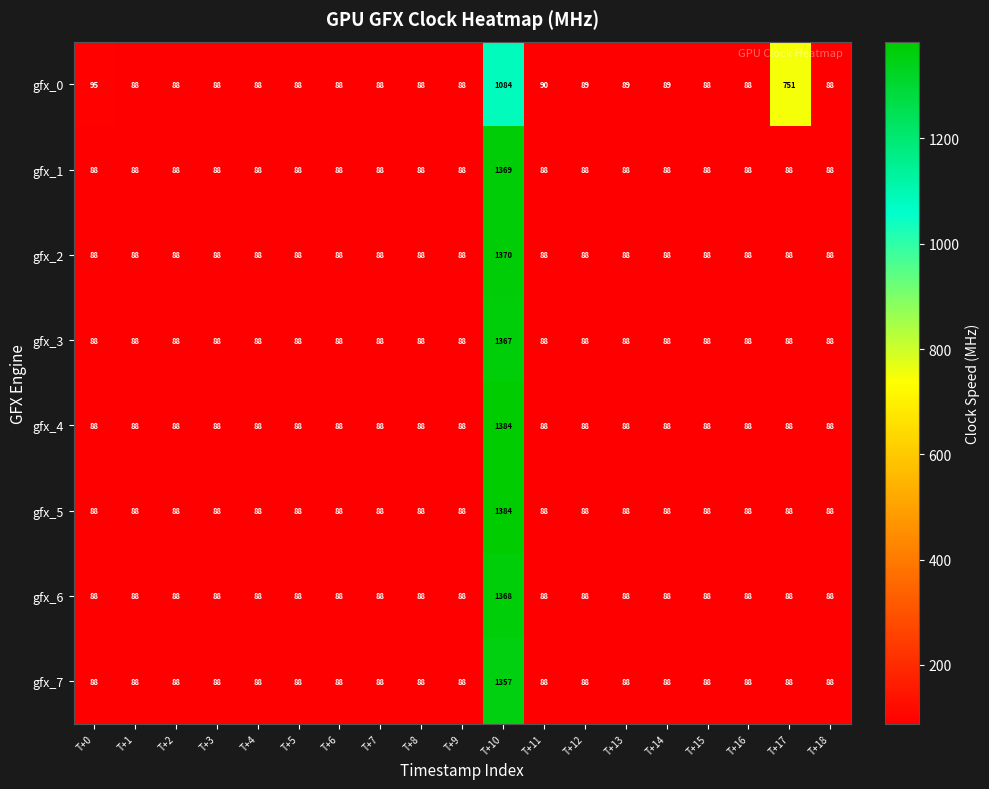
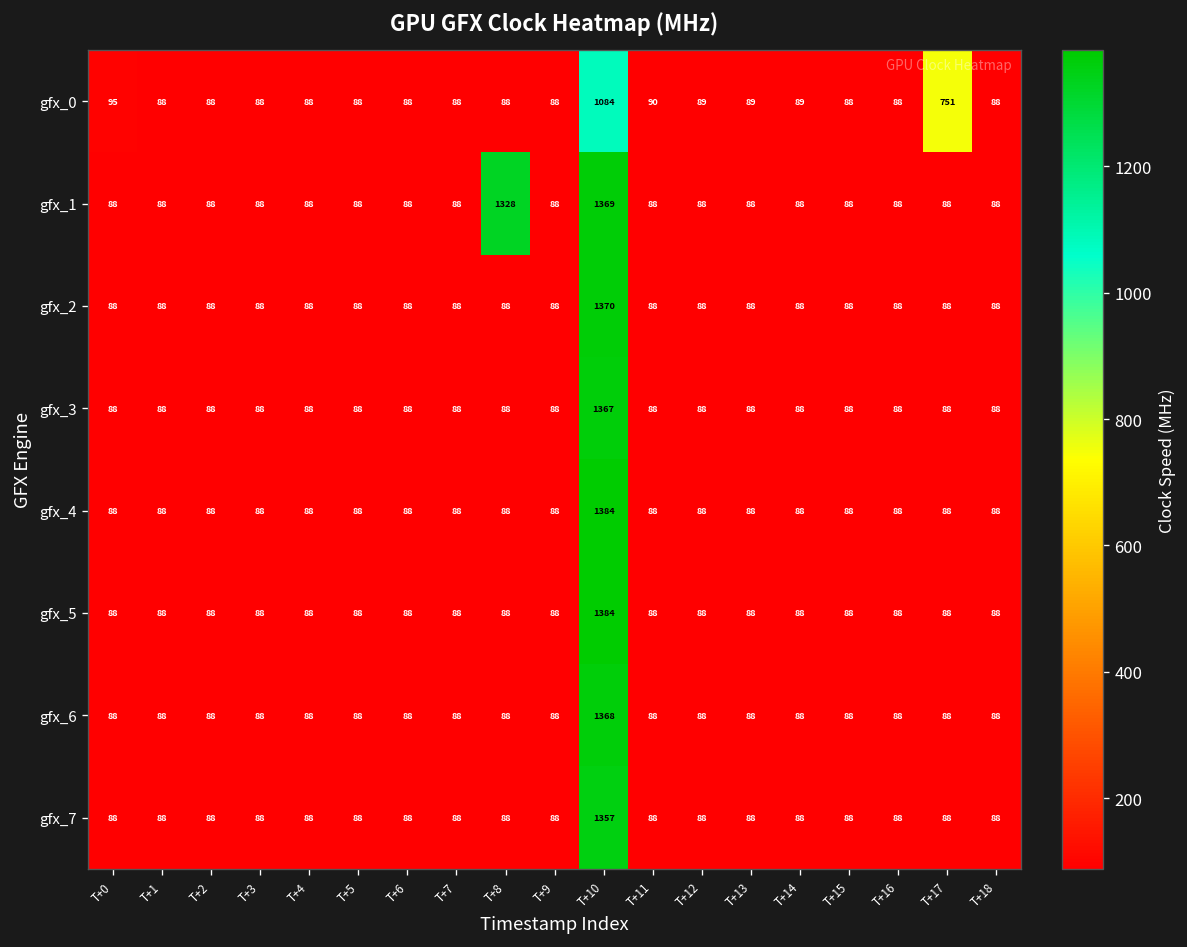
gfx_1, T+8: 88 -> 1328
